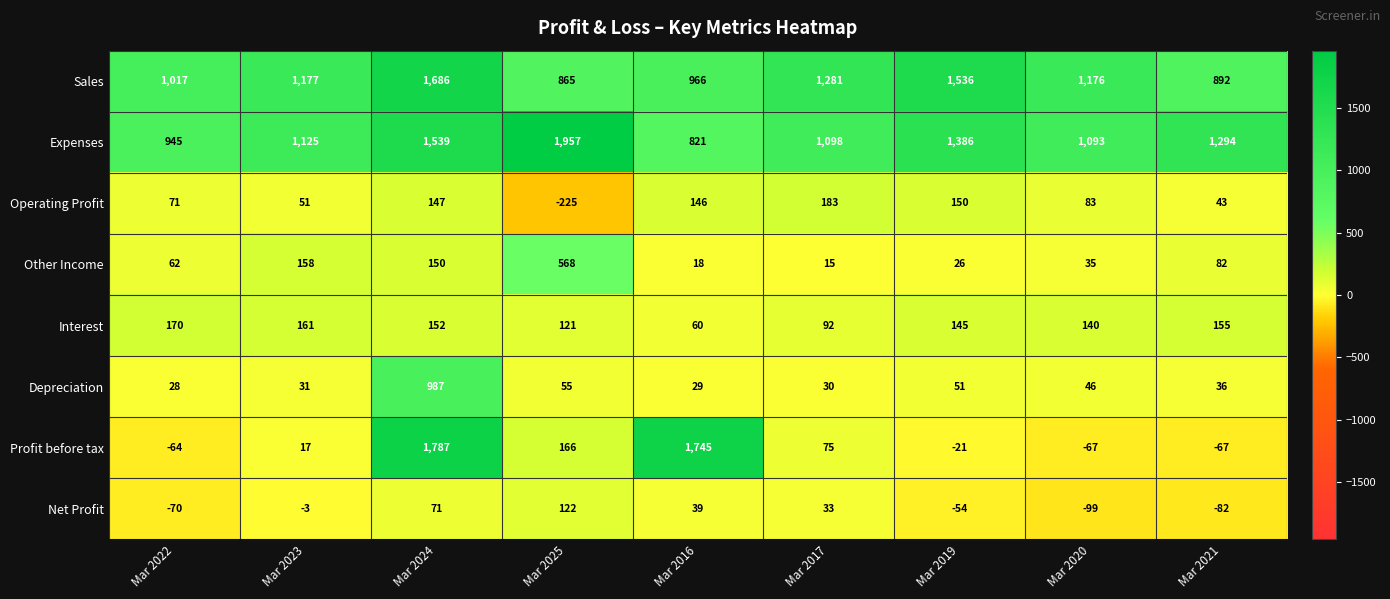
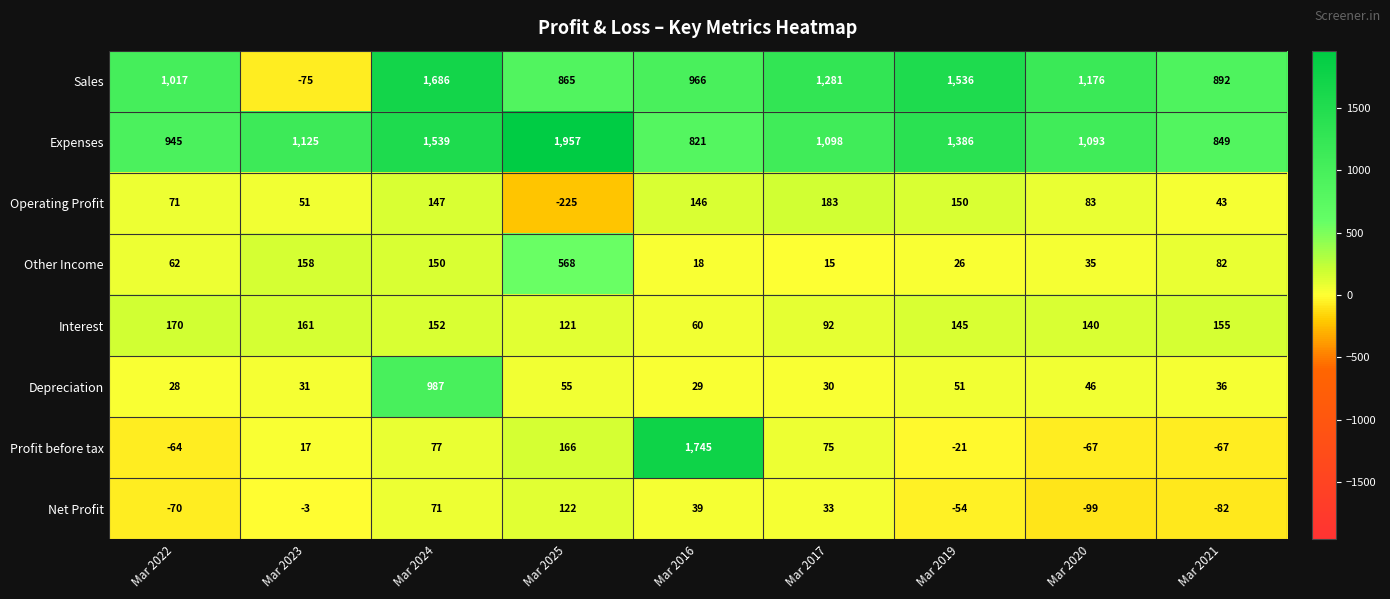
Sales, Mar 2023: 1,177 -> -75
Expenses, Mar 2021: 1,294 -> 849
Profit before tax, Mar 2024: 1,787 -> 77
